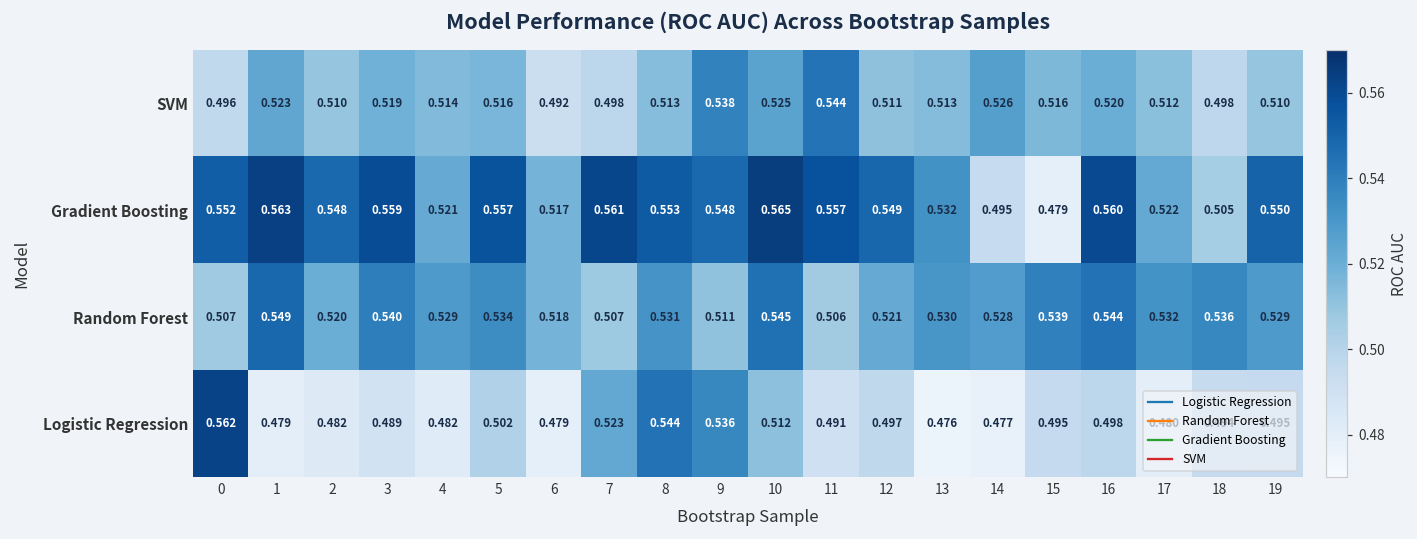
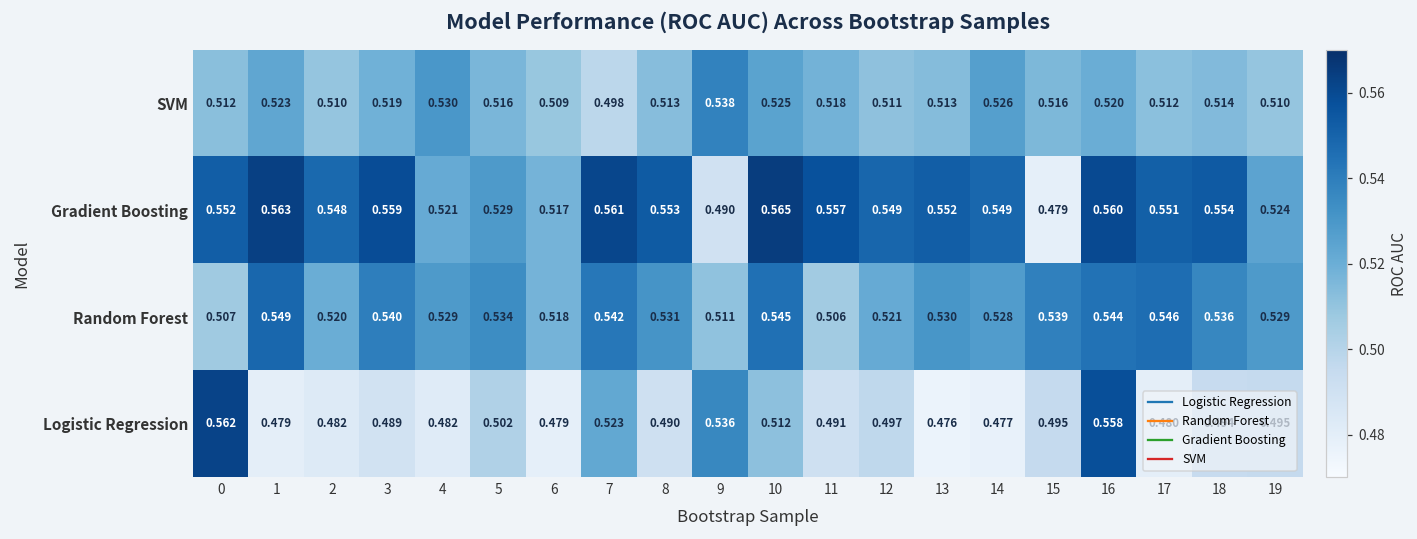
SVM, 0: 0.496 -> 0.512
SVM, 4: 0.514 -> 0.530
SVM, 6: 0.492 -> 0.509
SVM, 11: 0.544 -> 0.518
SVM, 18: 0.498 -> 0.514
Gradient Boosting, 5: 0.557 -> 0.529
Gradient Boosting, 9: 0.548 -> 0.490
Gradient Boosting, 13: 0.532 -> 0.552
Gradient Boosting, 14: 0.495 -> 0.549
Gradient Boosting, 17: 0.522 -> 0.551
Gradient Boosting, 18: 0.505 -> 0.554
Gradient Boosting, 19: 0.550 -> 0.524
Random Forest, 7: 0.507 -> 0.542
Random Forest, 17: 0.532 -> 0.546
Logistic Regression, 8: 0.544 -> 0.490
Logistic Regression, 16: 0.498 -> 0.558
